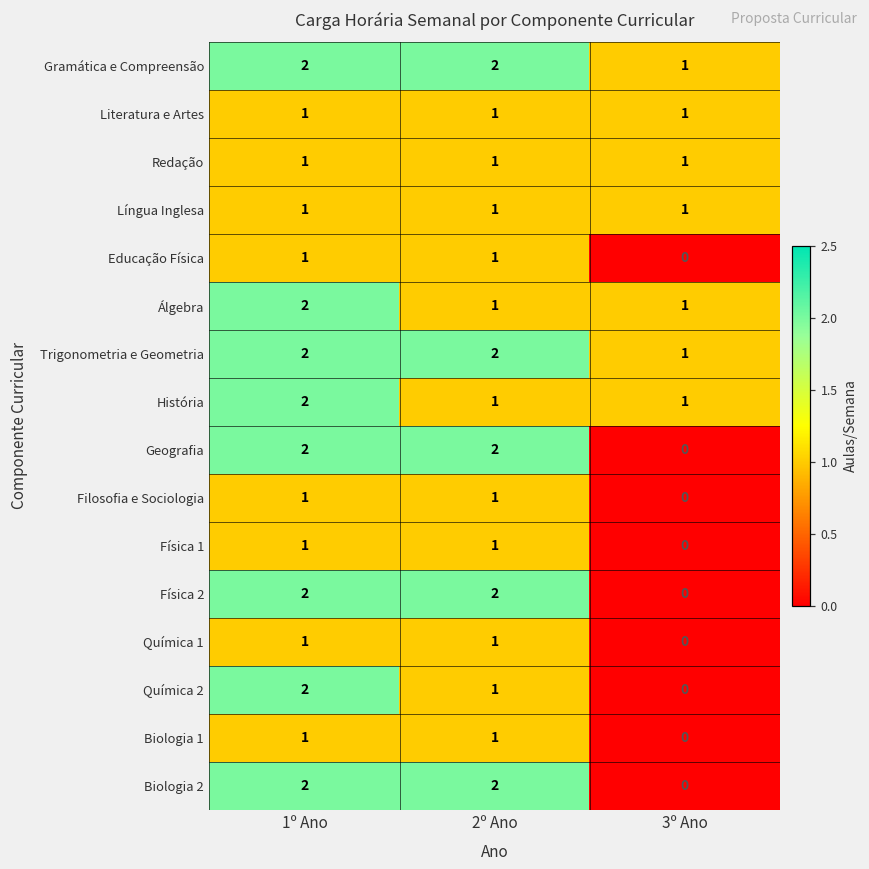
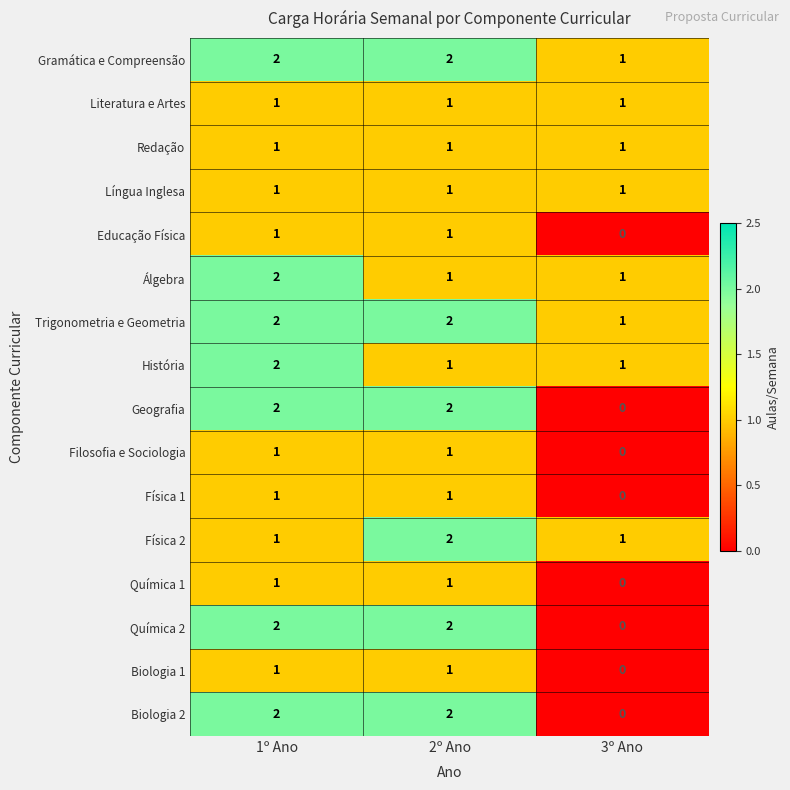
Física 2, 1º Ano: 2 -> 1
Física 2, 3º Ano: 0 -> 1
Química 2, 2º Ano: 1 -> 2
